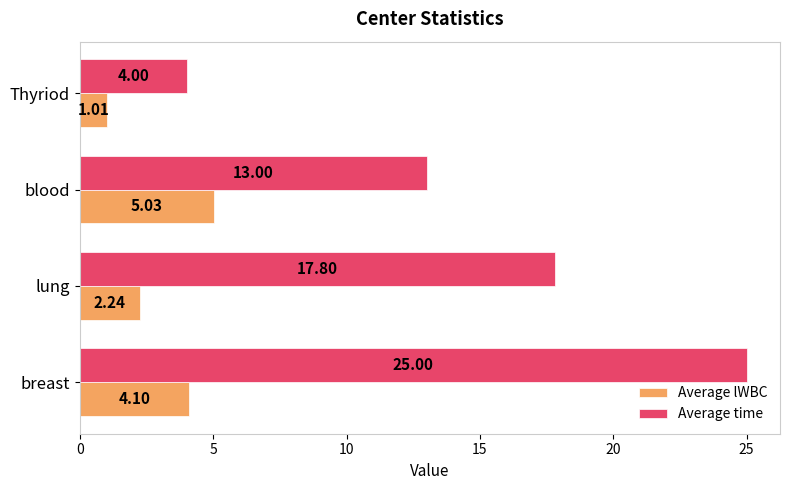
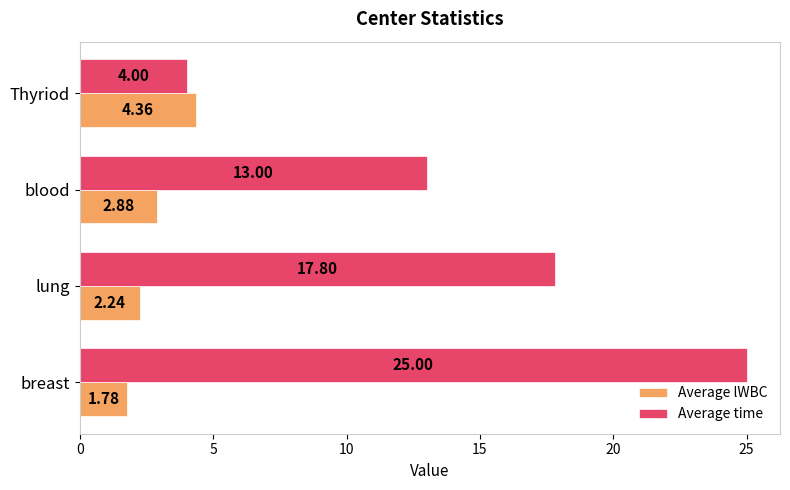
Average lWBC, Thyriod: 1.01 -> 4.36
Average lWBC, blood: 5.03 -> 2.88
Average lWBC, breast: 4.10 -> 1.78
